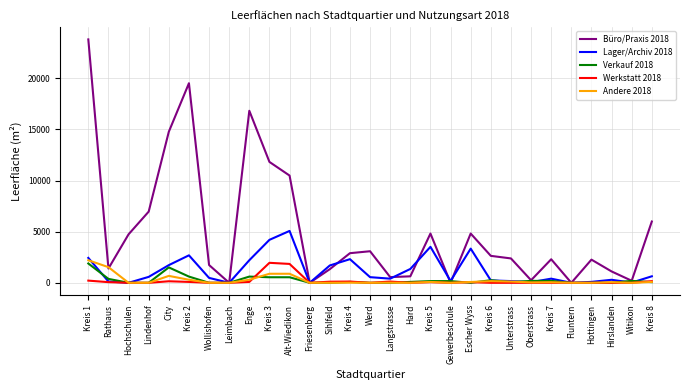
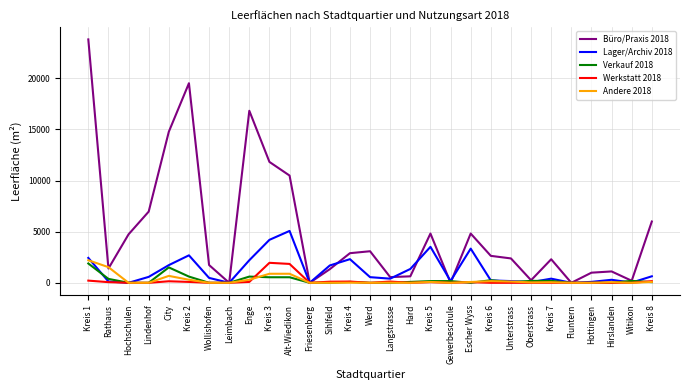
Büro/Praxis 2018, Hottingen: 2300 -> 1000
